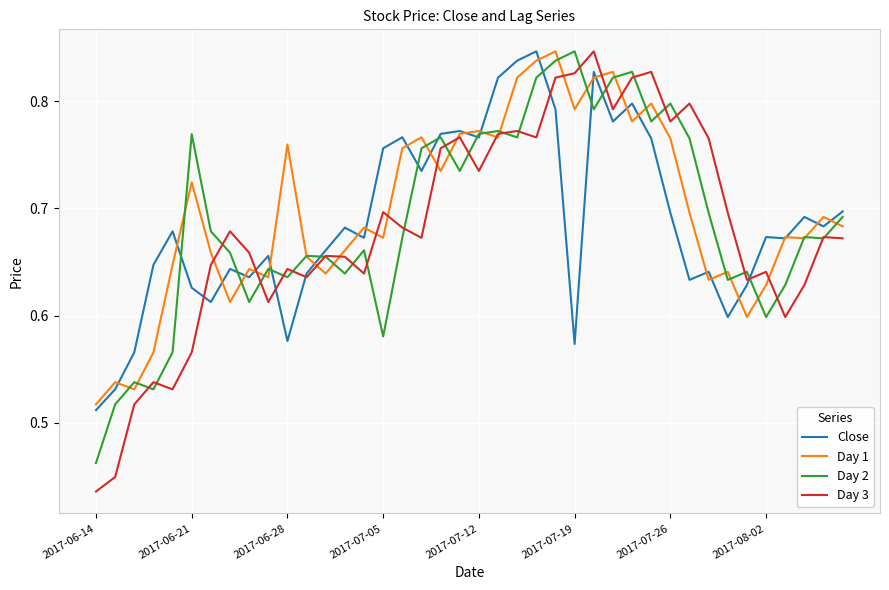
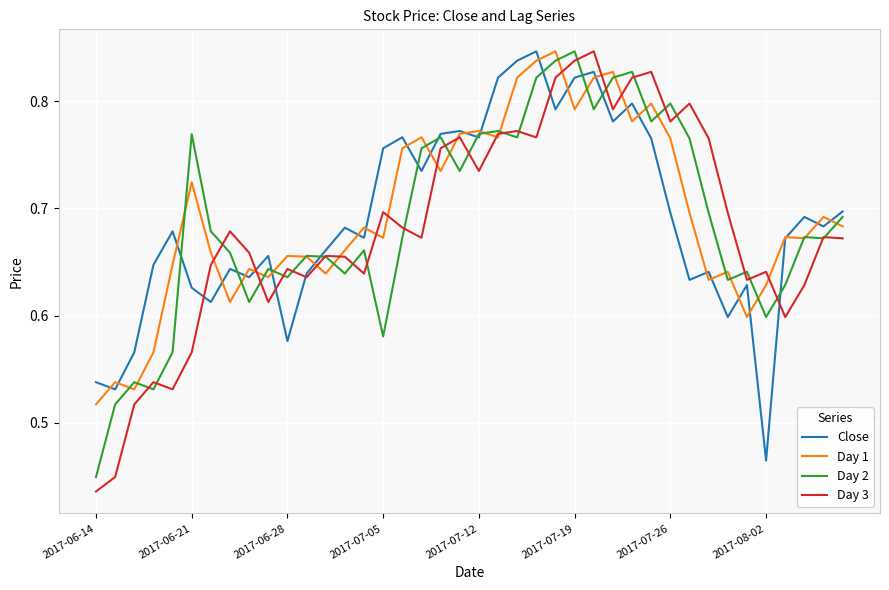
Close, 2017-06-14: 0.512 -> 0.538
Day 2, 2017-06-14: 0.463 -> 0.450
Day 1, 2017-06-28: 0.759 -> 0.656
Close, 2017-07-19: 0.573 -> 0.822
Day 3, 2017-07-19: 0.826 -> 0.838
Close, 2017-08-02: 0.673 -> 0.465
